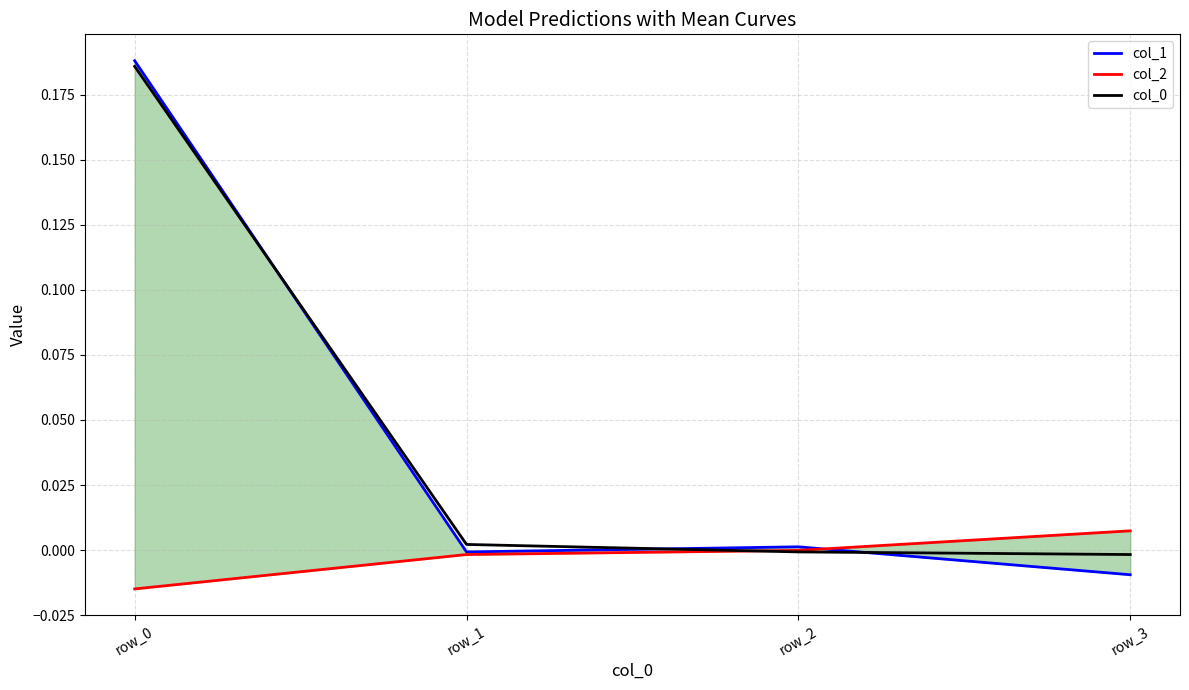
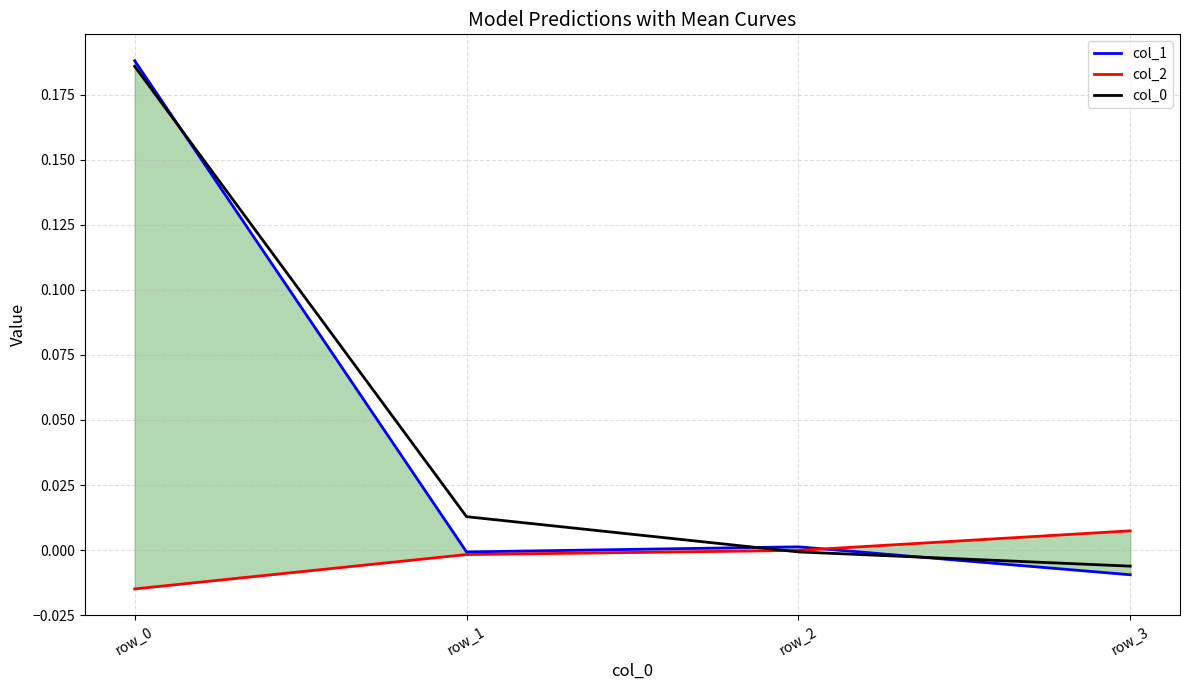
col_0, row_1: 0.002 -> 0.013
col_0, row_3: -0.002 -> -0.006
